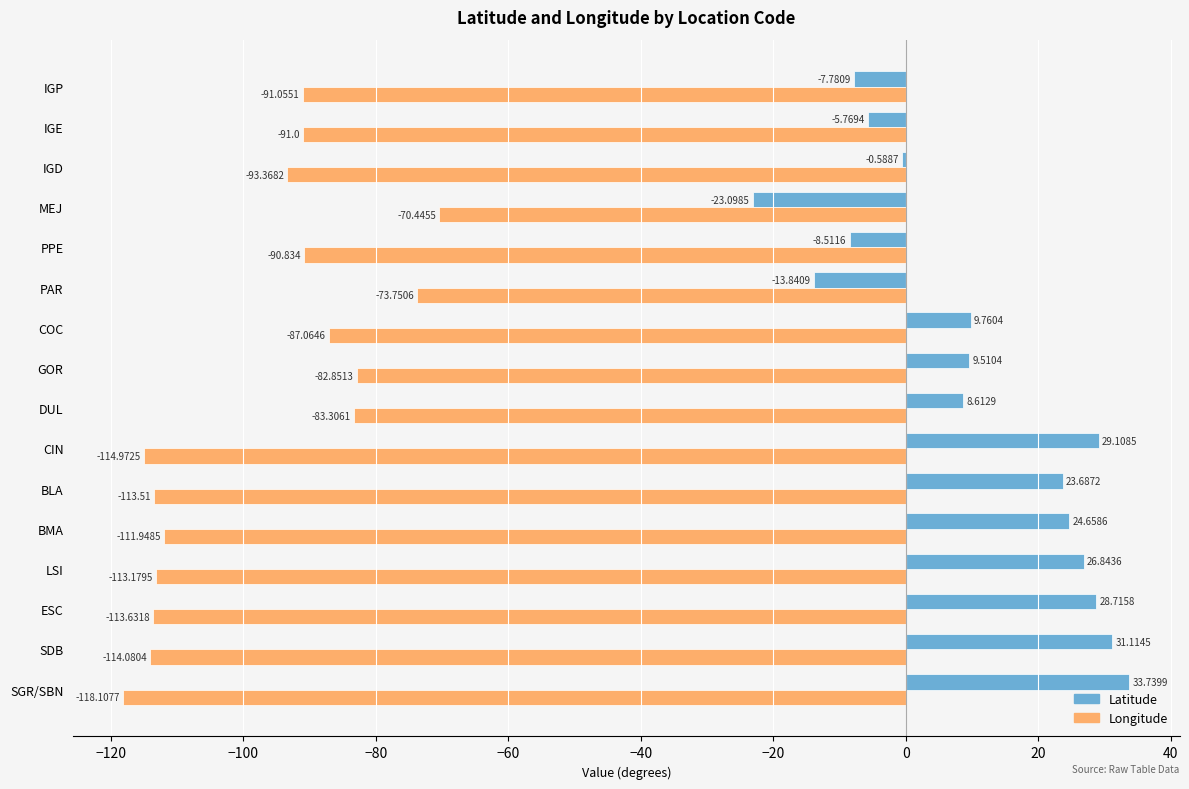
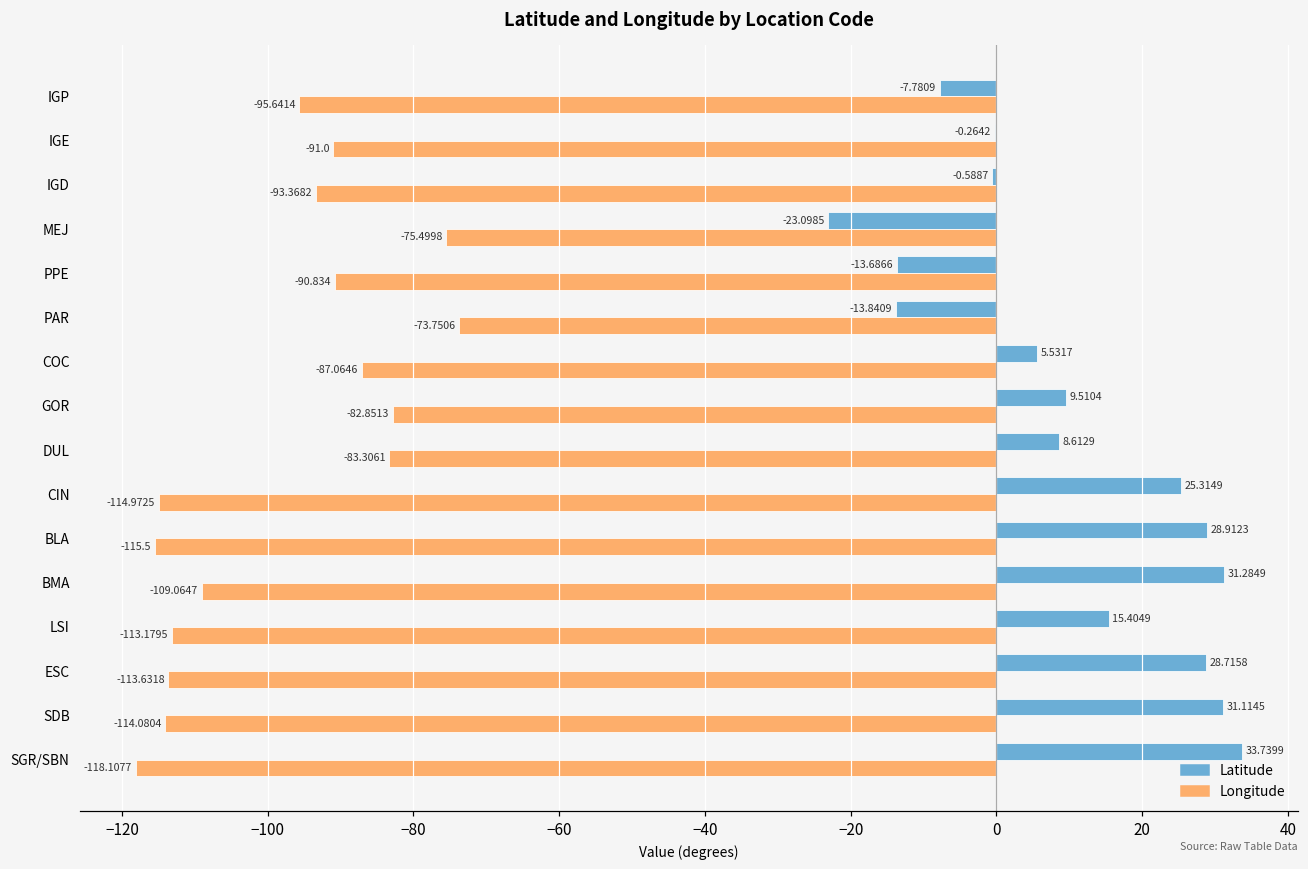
Longitude, IGP: -91.0551 -> -95.6414
Latitude, IGE: -5.7694 -> -0.2642
Longitude, MEJ: -70.4455 -> -75.4998
Latitude, PPE: -8.5116 -> -13.6866
Latitude, COC: 9.7604 -> 5.5317
Latitude, CIN: 29.1085 -> 25.3149
Latitude, BLA: 23.6872 -> 28.9123
Longitude, BLA: -113.51 -> -115.5
Latitude, BMA: 24.6586 -> 31.2849
Longitude, BMA: -111.9485 -> -109.0647
Latitude, LSI: 26.8436 -> 15.4049
